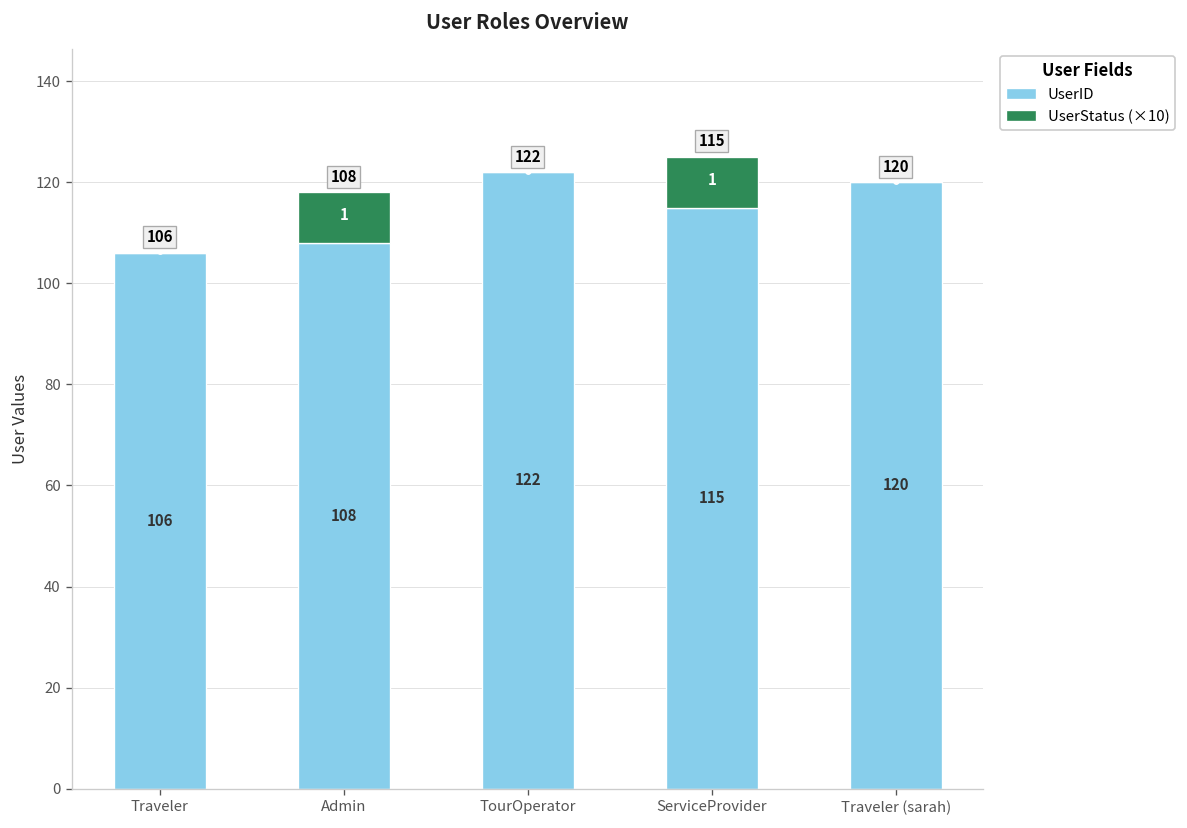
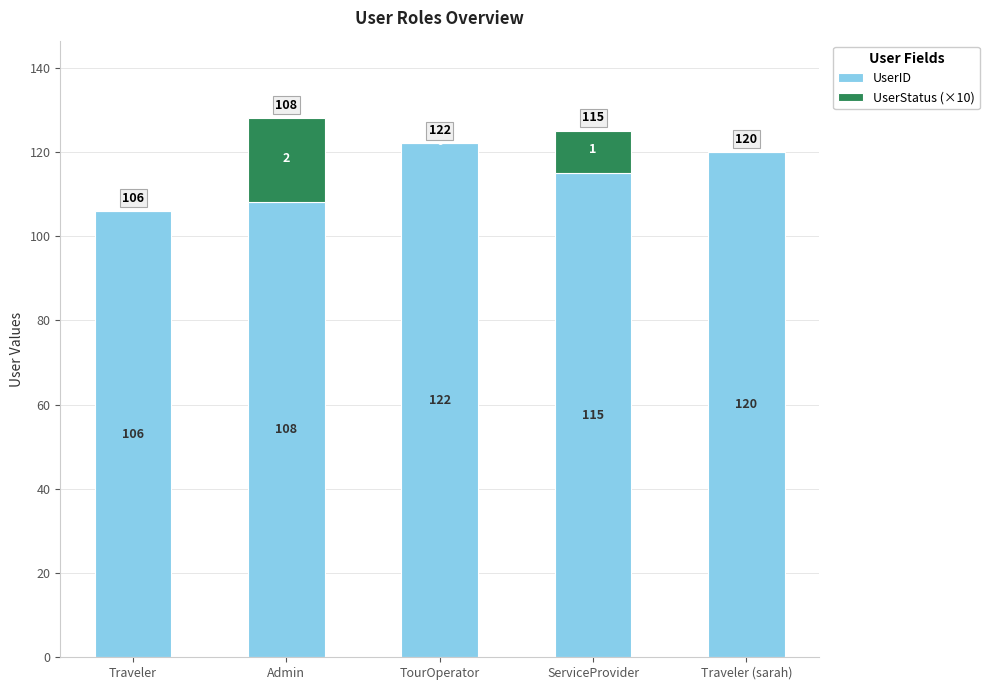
UserStatus (×10), Admin: 1 -> 2
